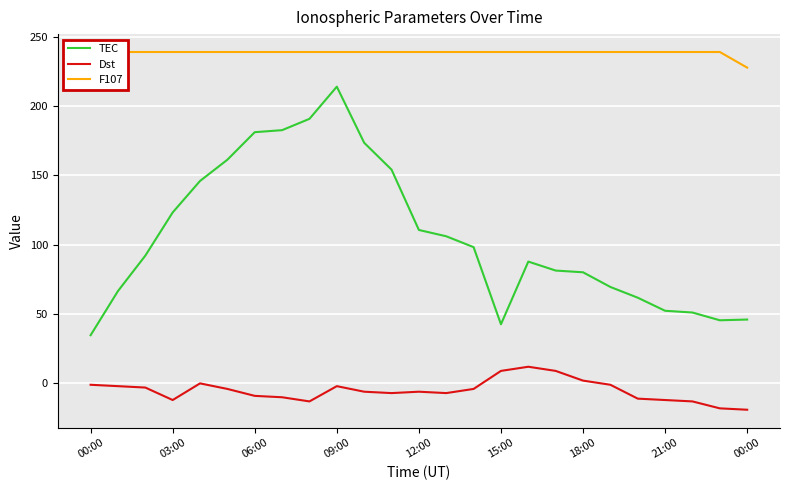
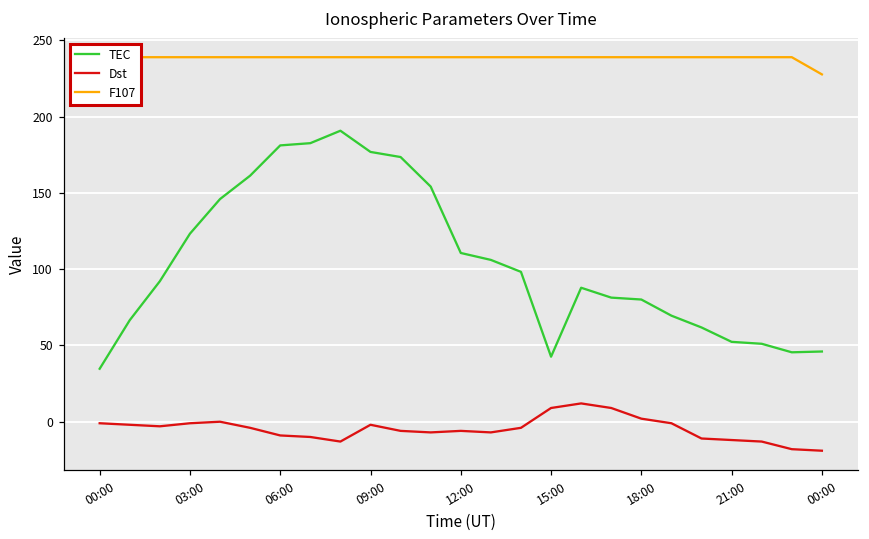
Dst, 03:00: -12 -> -1
TEC, 09:00: 214 -> 177
